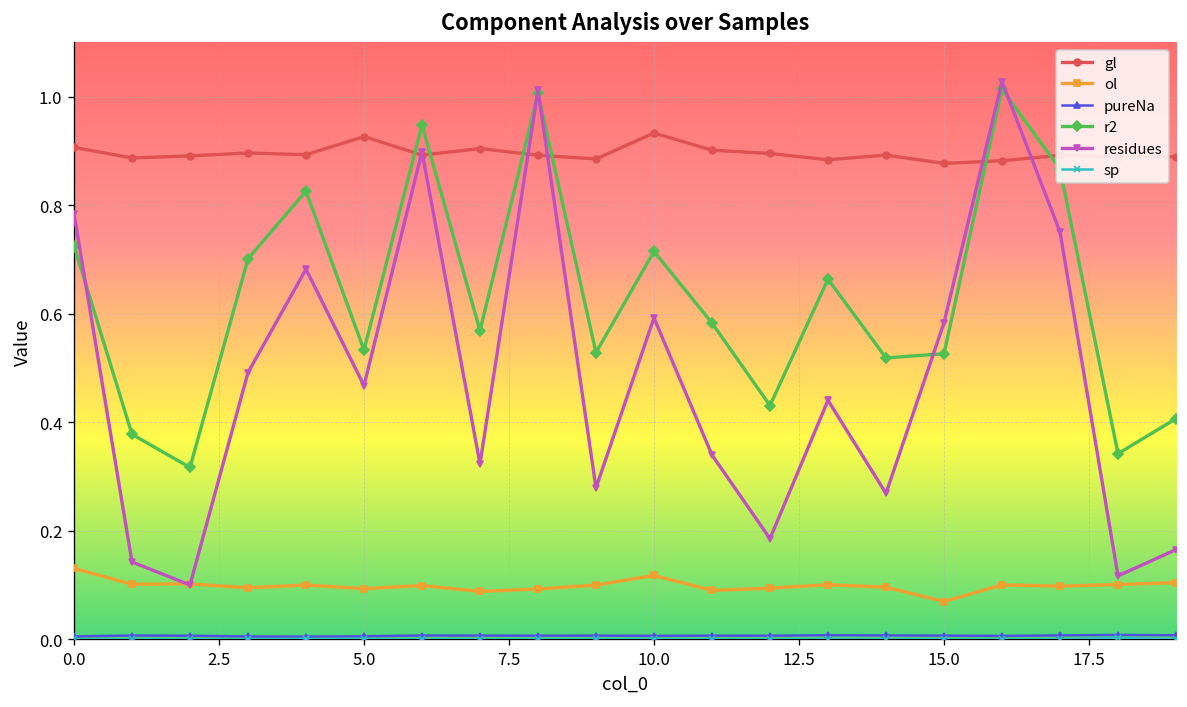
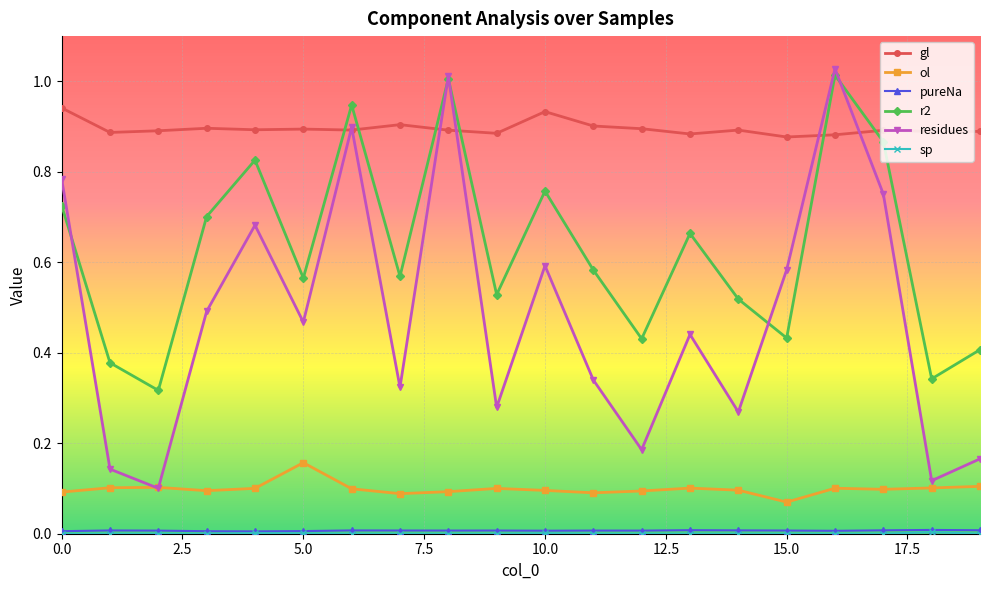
gl, 0.0: 0.91 -> 0.94
ol, 0.0: 0.13 -> 0.09
gl, 5.0: 0.93 -> 0.89
ol, 5.0: 0.09 -> 0.16
r2, 5.0: 0.53 -> 0.57
ol, 10.0: 0.12 -> 0.10
r2, 10.0: 0.71 -> 0.76
r2, 15.0: 0.53 -> 0.43
